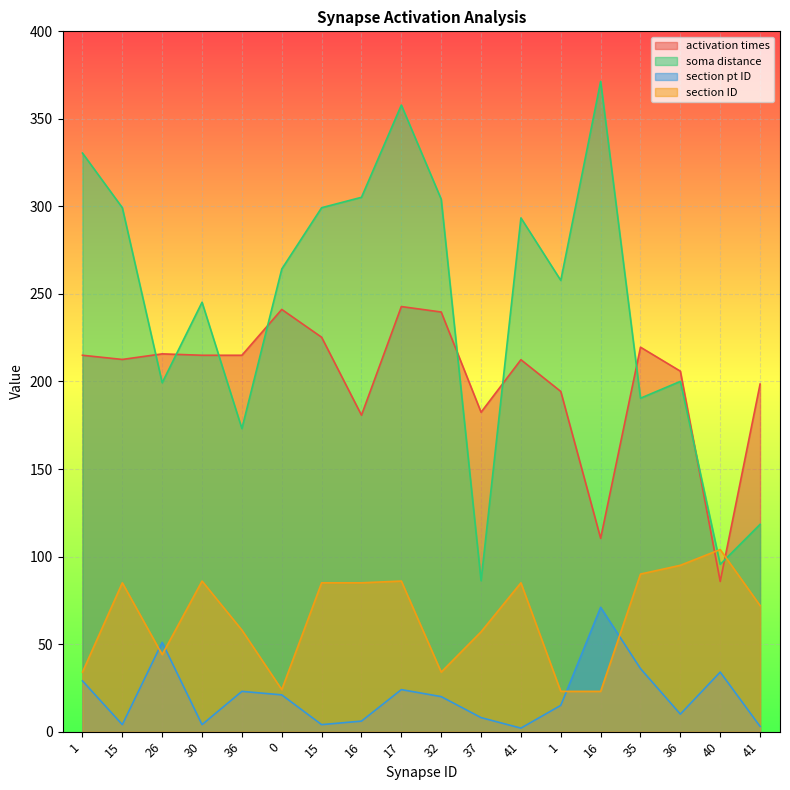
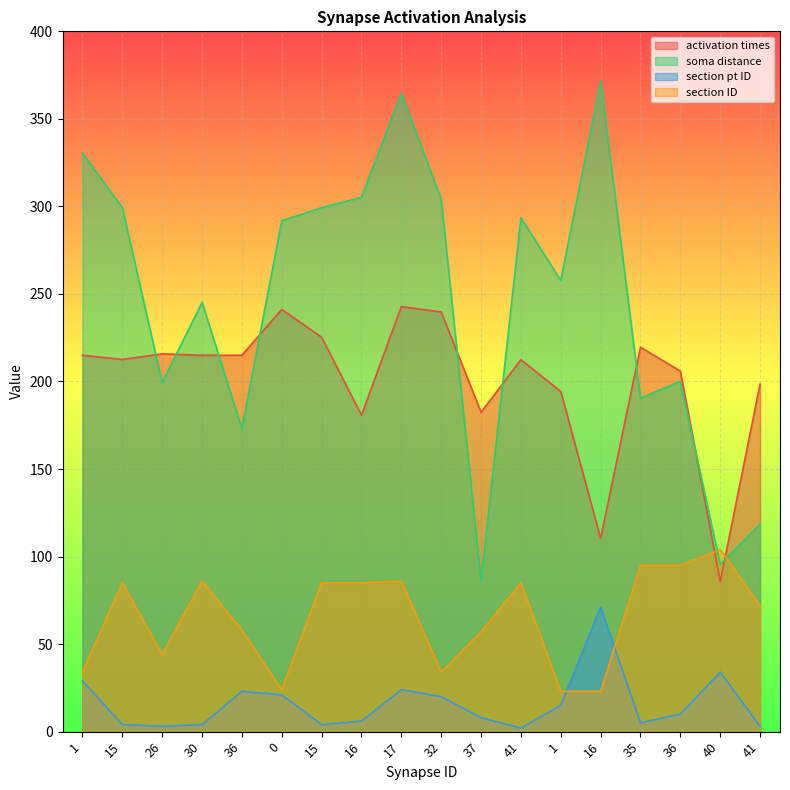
section pt ID, 26: 51 -> 3
soma distance, 0: 264 -> 292
soma distance, 17: 358 -> 365
section pt ID, 35: 36 -> 5
section ID, 35: 90 -> 95
